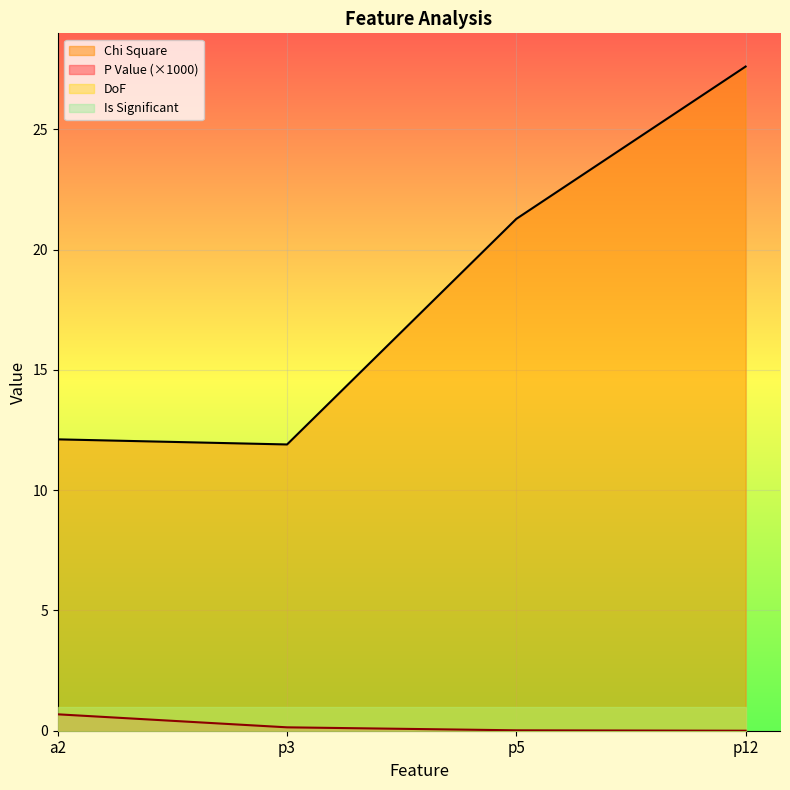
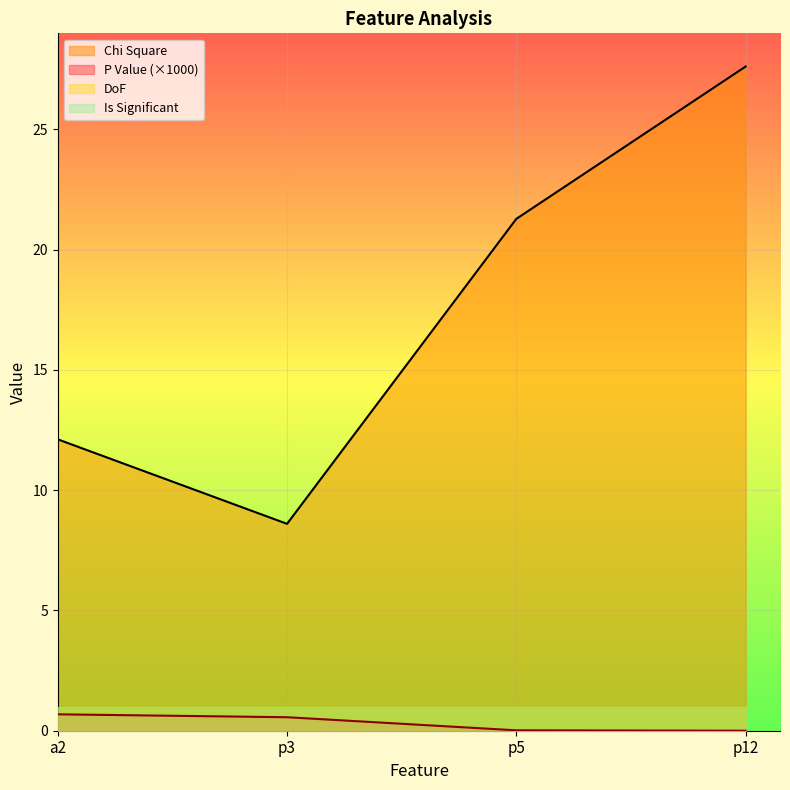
Chi Square, p3: 11.9 -> 8.6
P Value (×1000), p3: 0.1 -> 0.6
